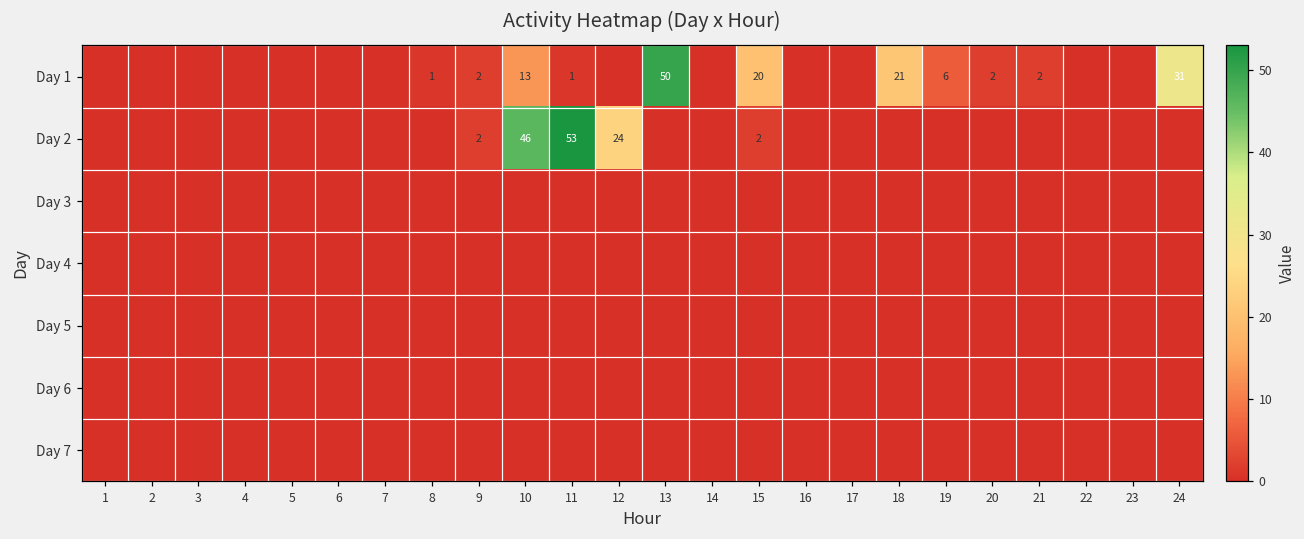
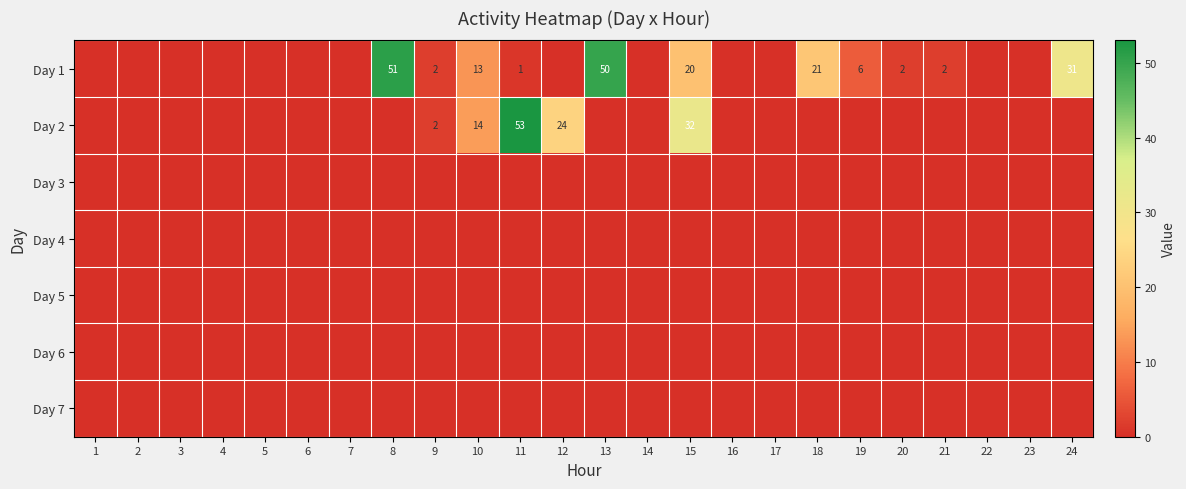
Day 1, 8: 1 -> 51
Day 2, 10: 46 -> 14
Day 2, 15: 2 -> 32
